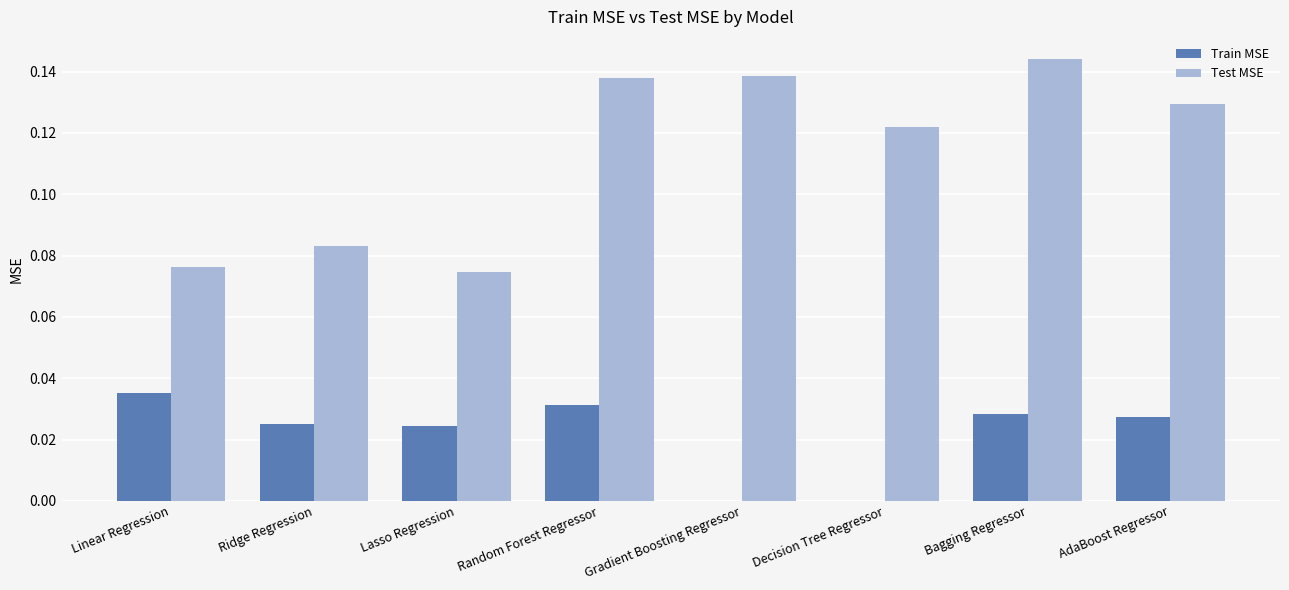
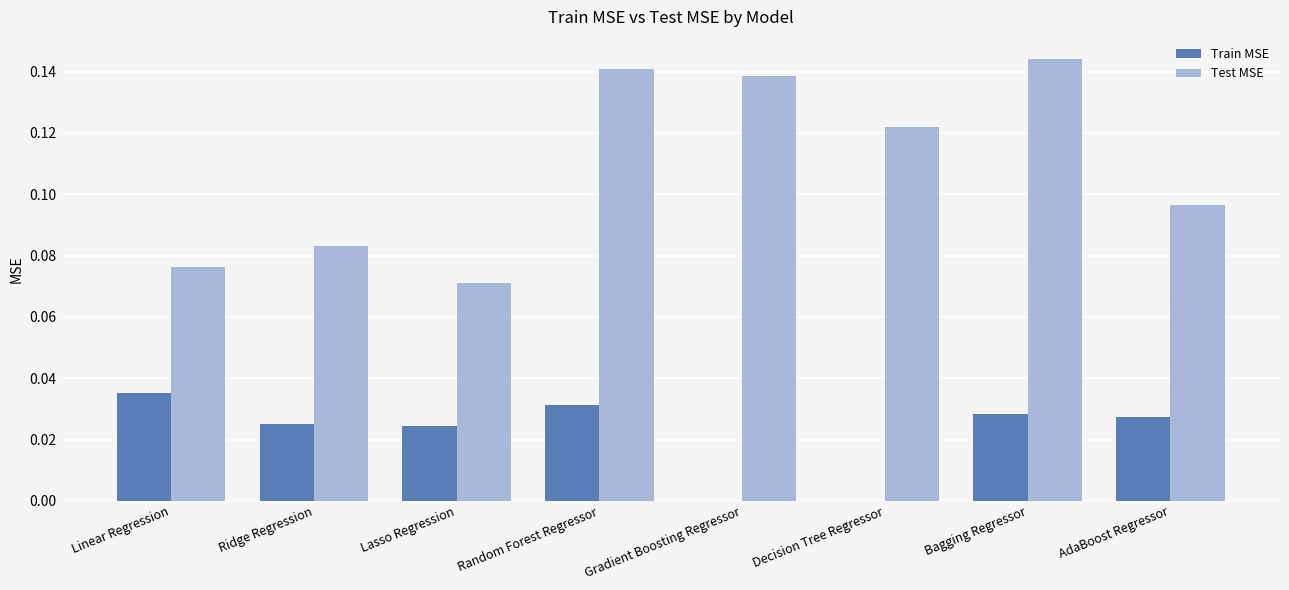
Test MSE, Lasso Regression: 0.075 -> 0.071
Test MSE, Random Forest Regressor: 0.138 -> 0.141
Test MSE, AdaBoost Regressor: 0.129 -> 0.096
